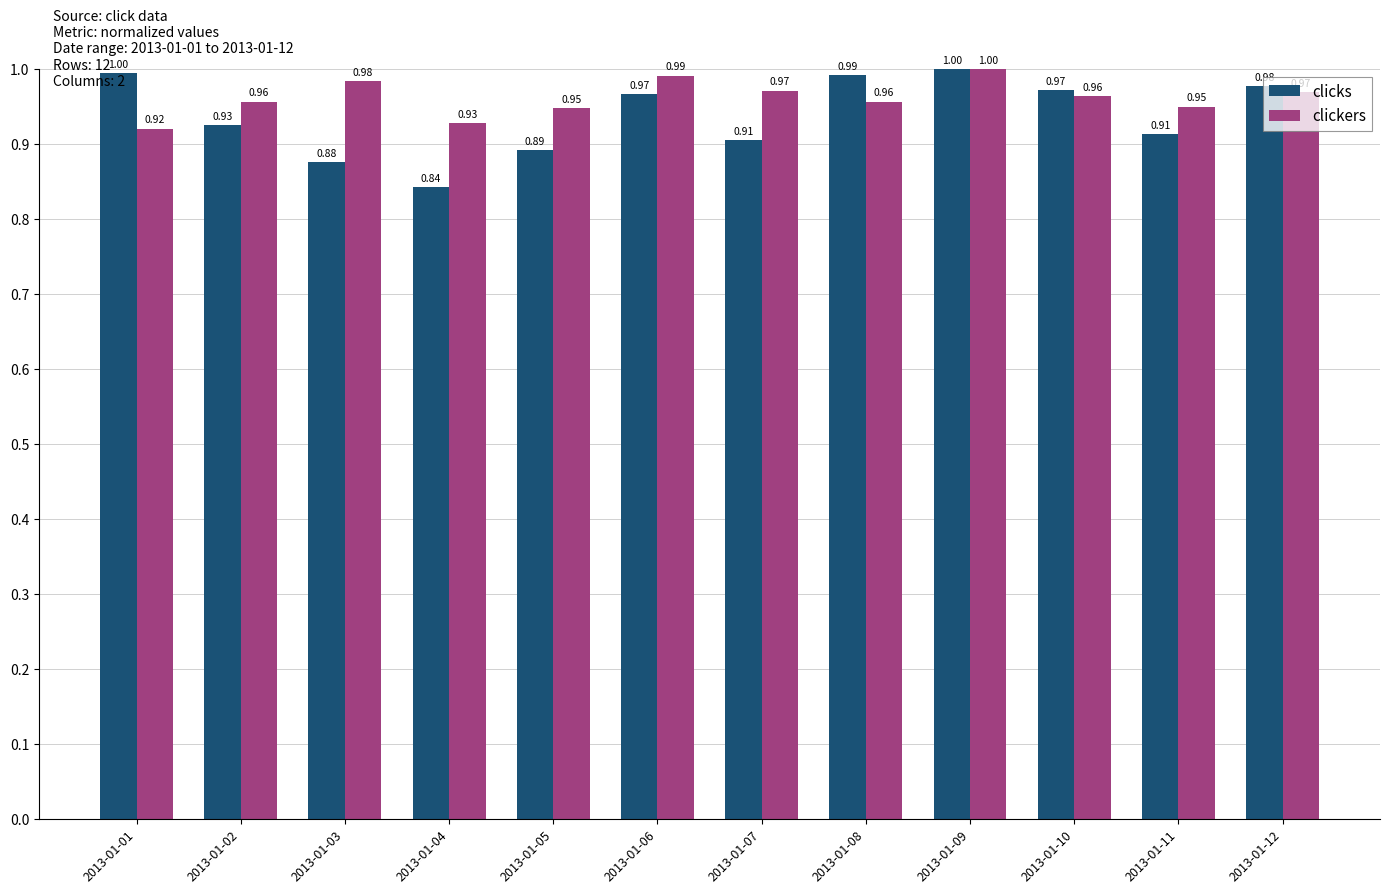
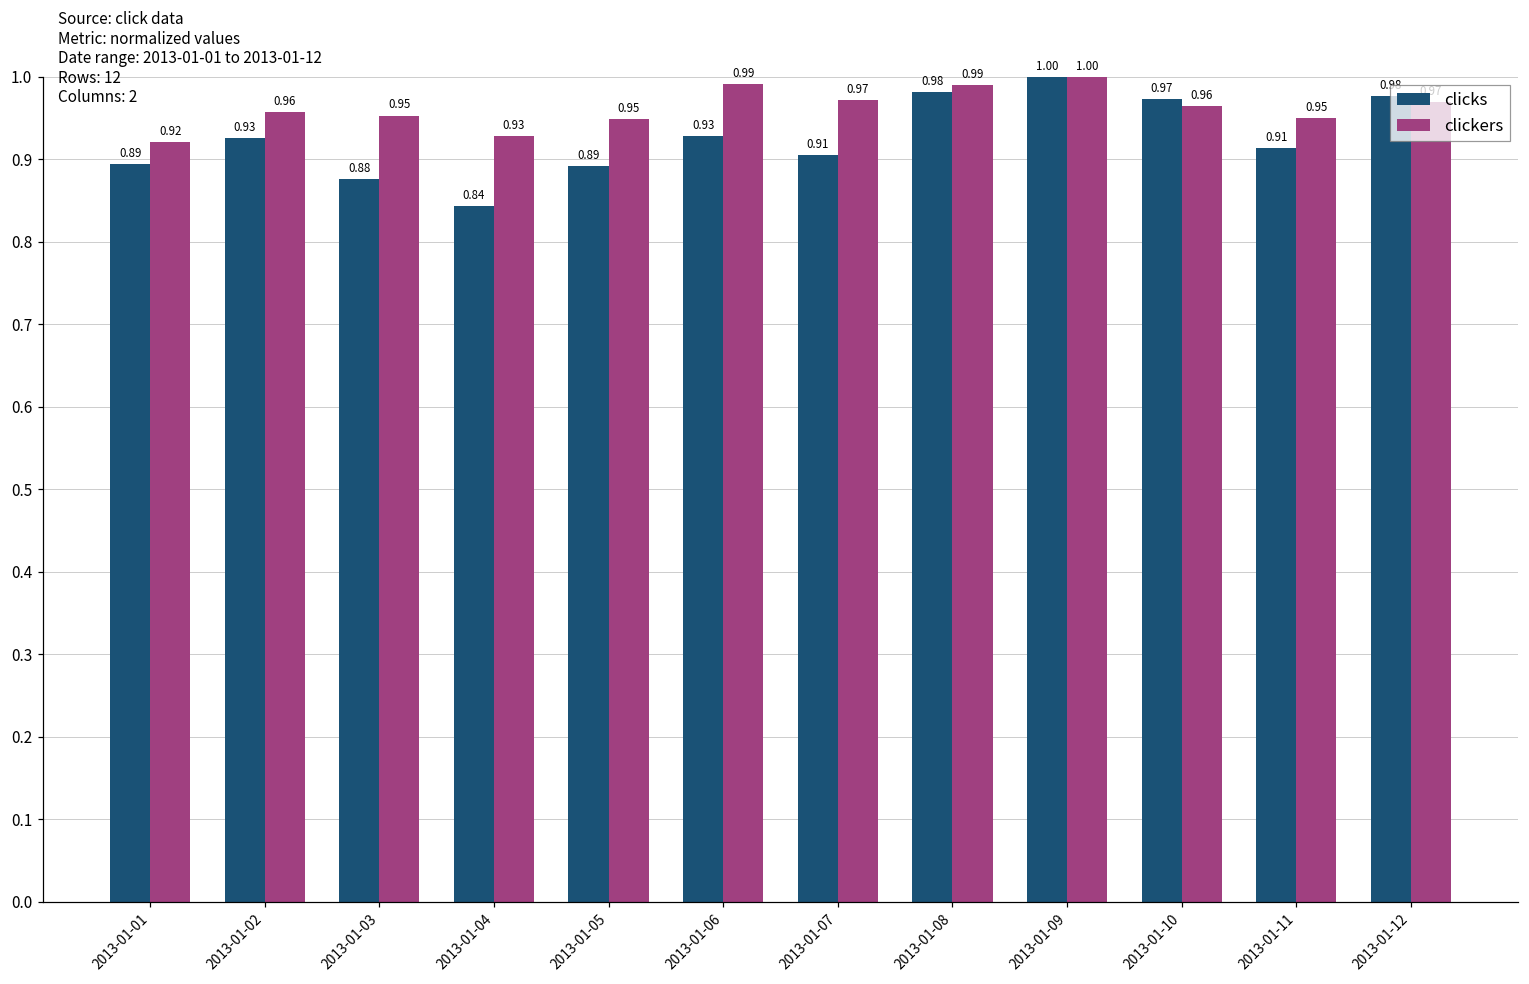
clicks, 2013-01-01: 1.00 -> 0.89
clickers, 2013-01-03: 0.98 -> 0.95
clicks, 2013-01-06: 0.97 -> 0.93
clicks, 2013-01-08: 0.99 -> 0.98
clickers, 2013-01-08: 0.96 -> 0.99
